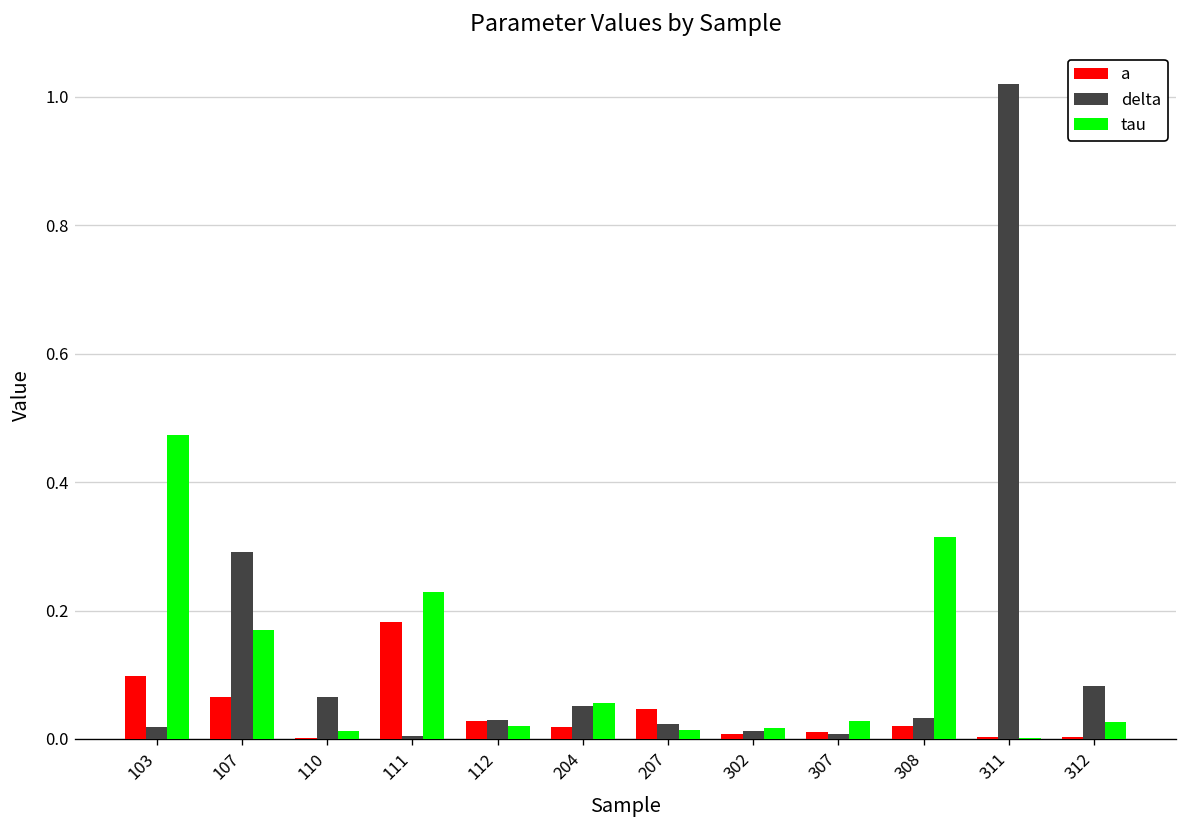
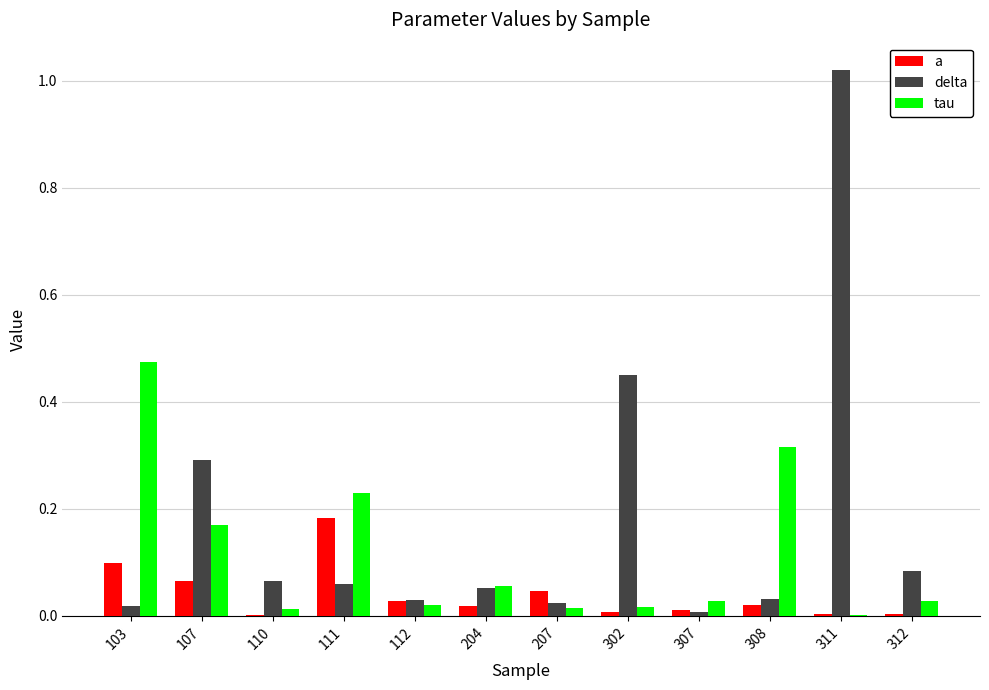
delta, 111: 0.01 -> 0.06
delta, 302: 0.01 -> 0.45
